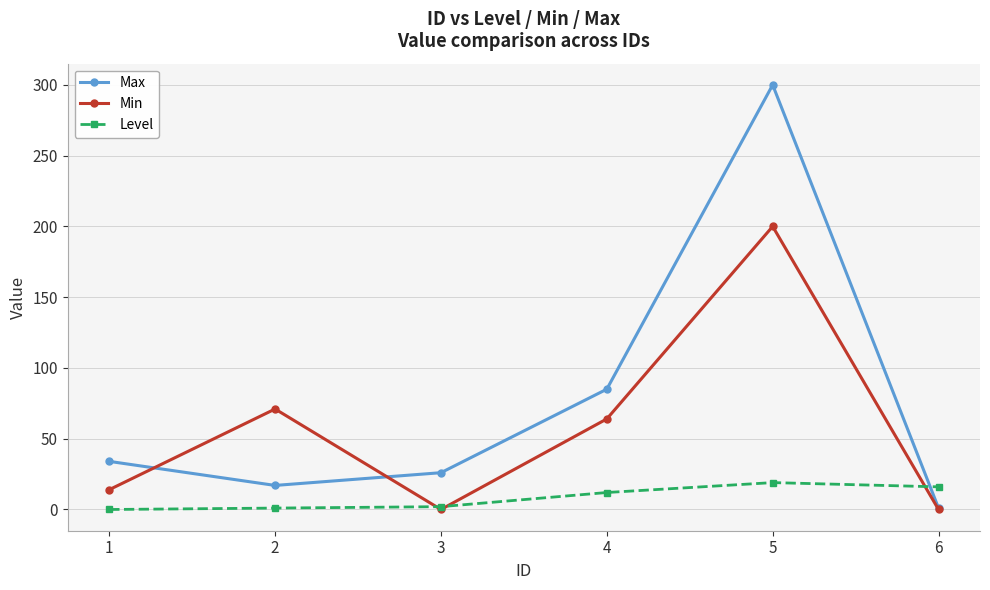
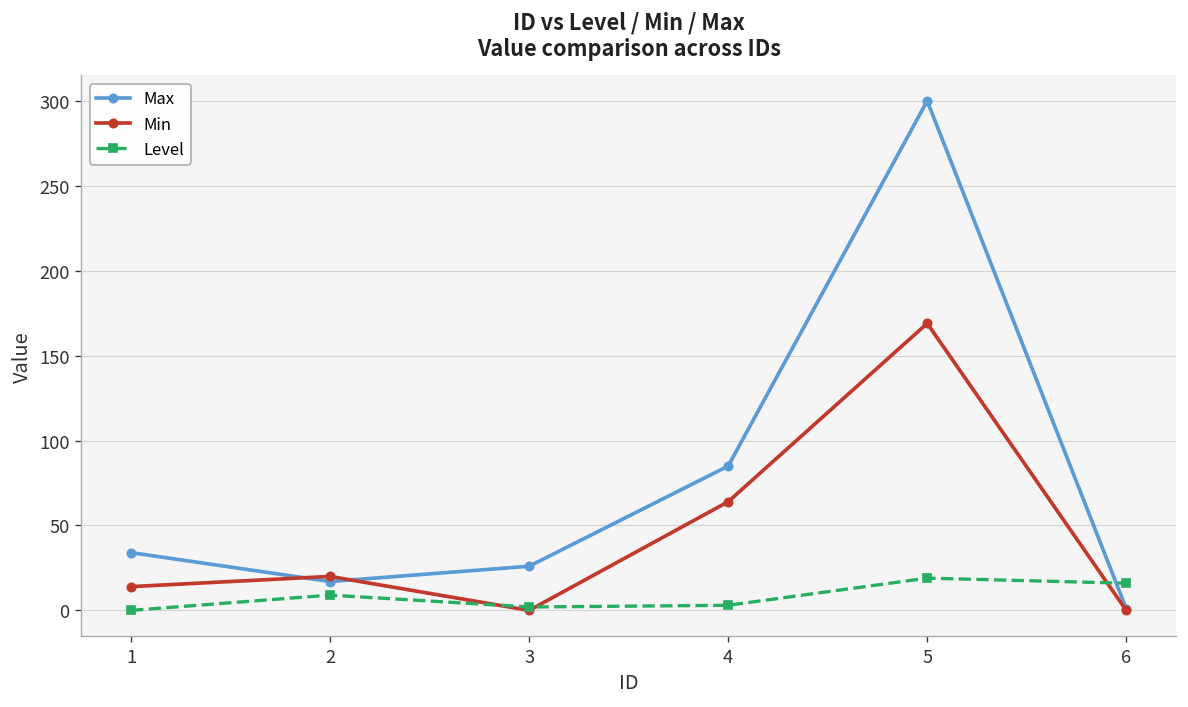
Min, 2: 71 -> 20
Level, 2: 1 -> 9
Level, 4: 12 -> 3
Min, 5: 200 -> 169
